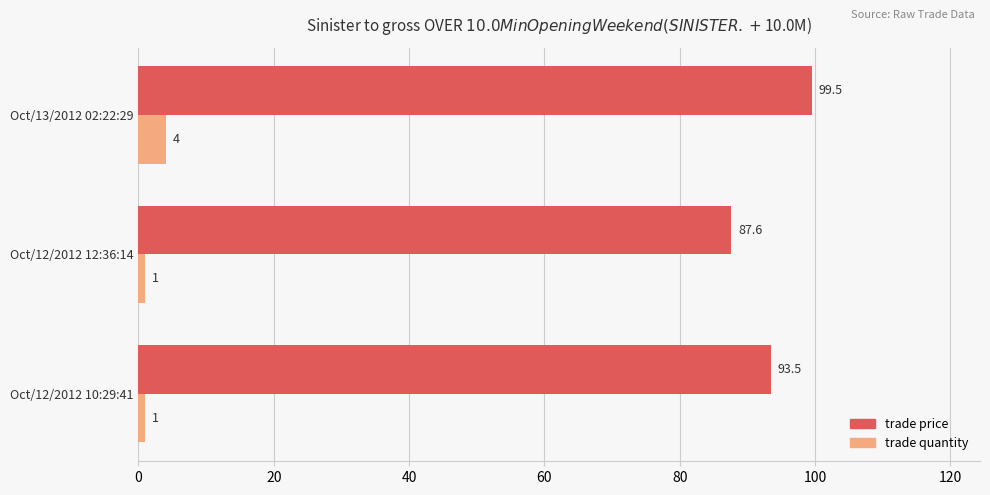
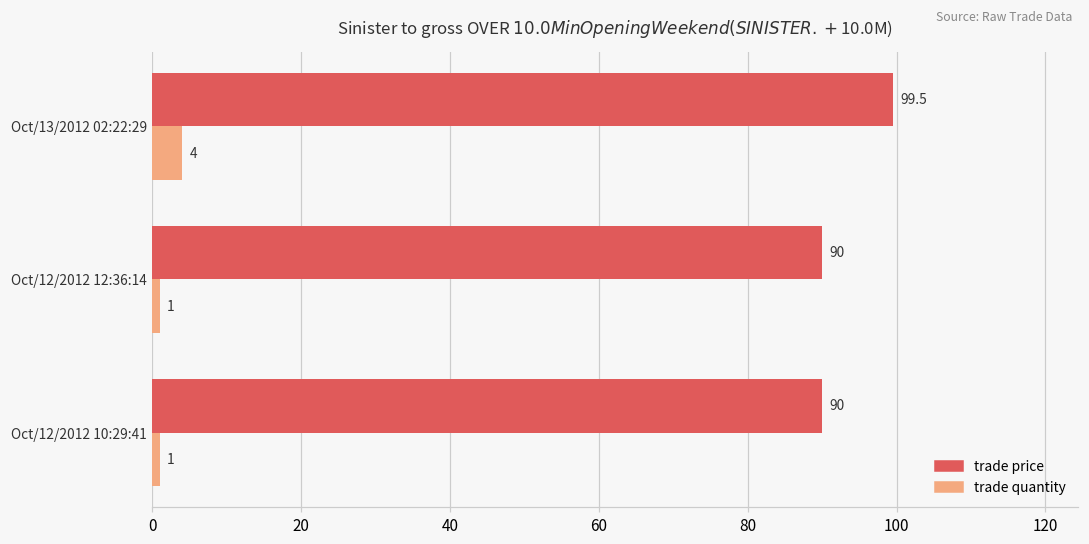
trade price, Oct/12/2012 12:36:14: 87.6 -> 90
trade price, Oct/12/2012 10:29:41: 93.5 -> 90
